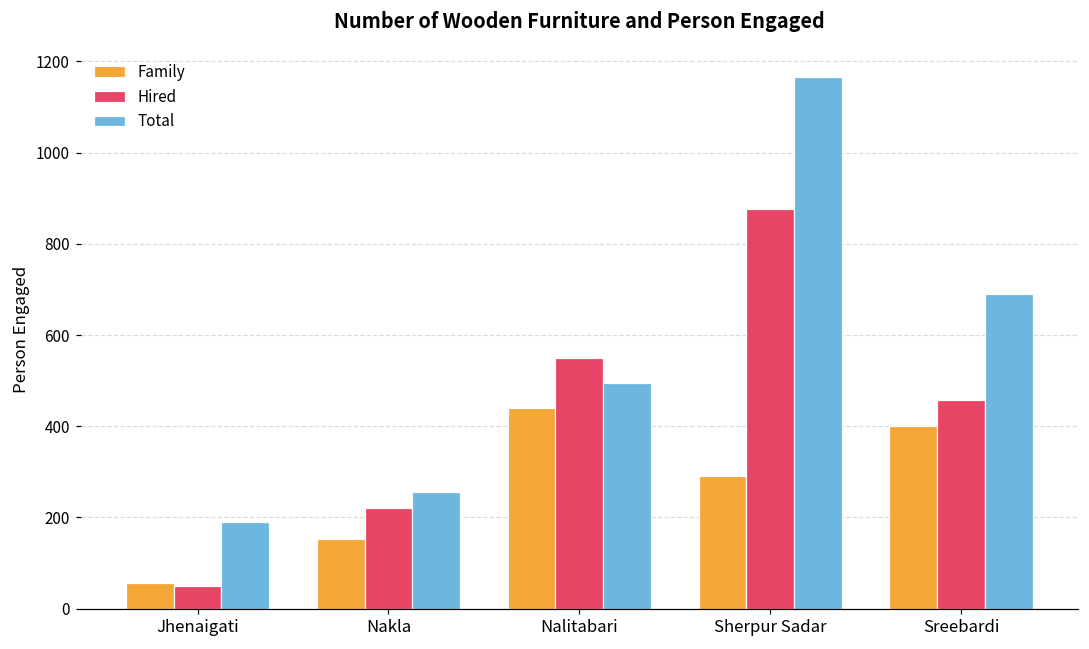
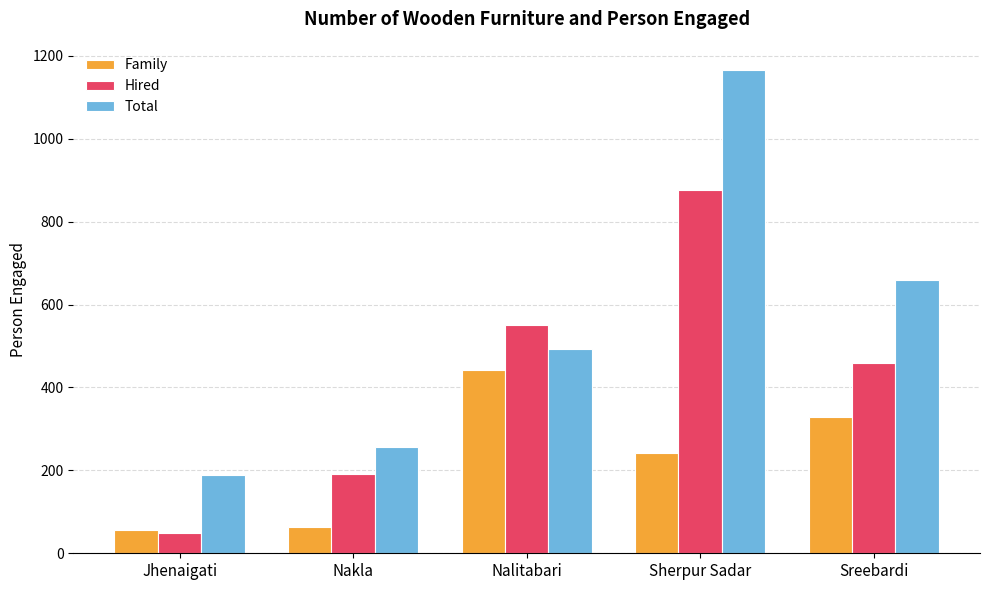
Family, Nakla: 150 -> 60
Hired, Nakla: 220 -> 190
Family, Sherpur Sadar: 290 -> 240
Family, Sreebardi: 400 -> 330
Total, Sreebardi: 690 -> 660
